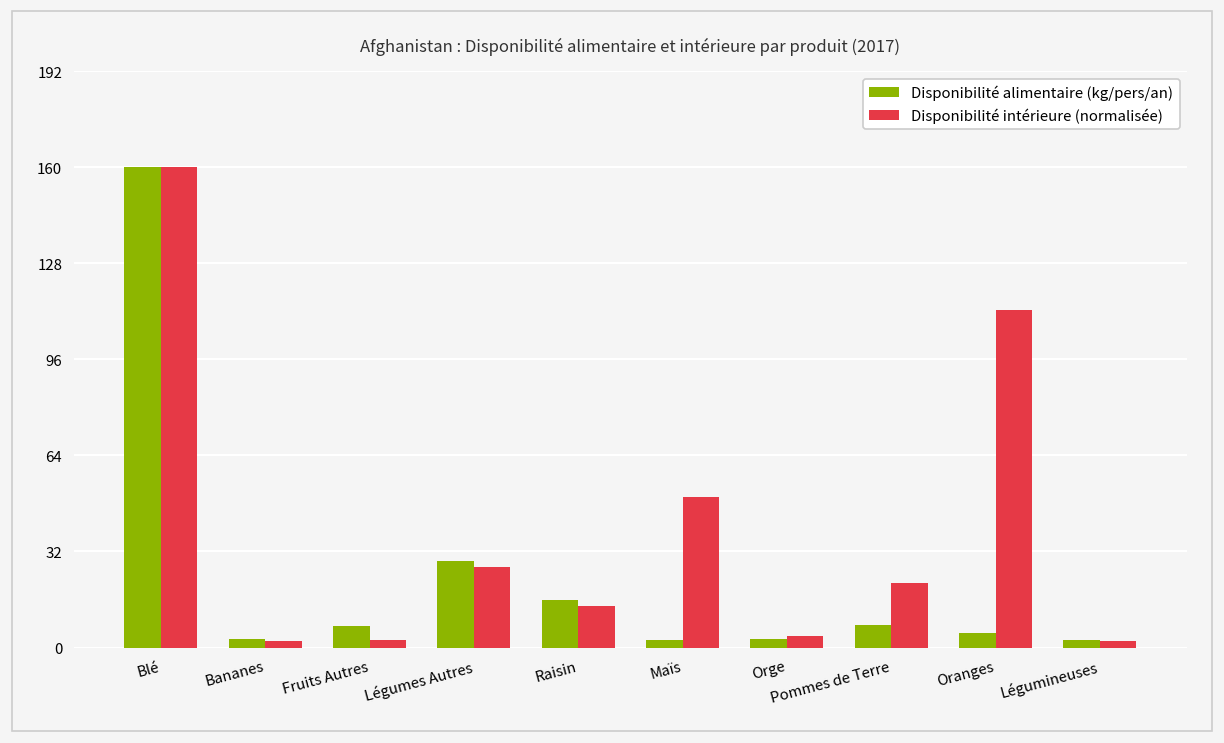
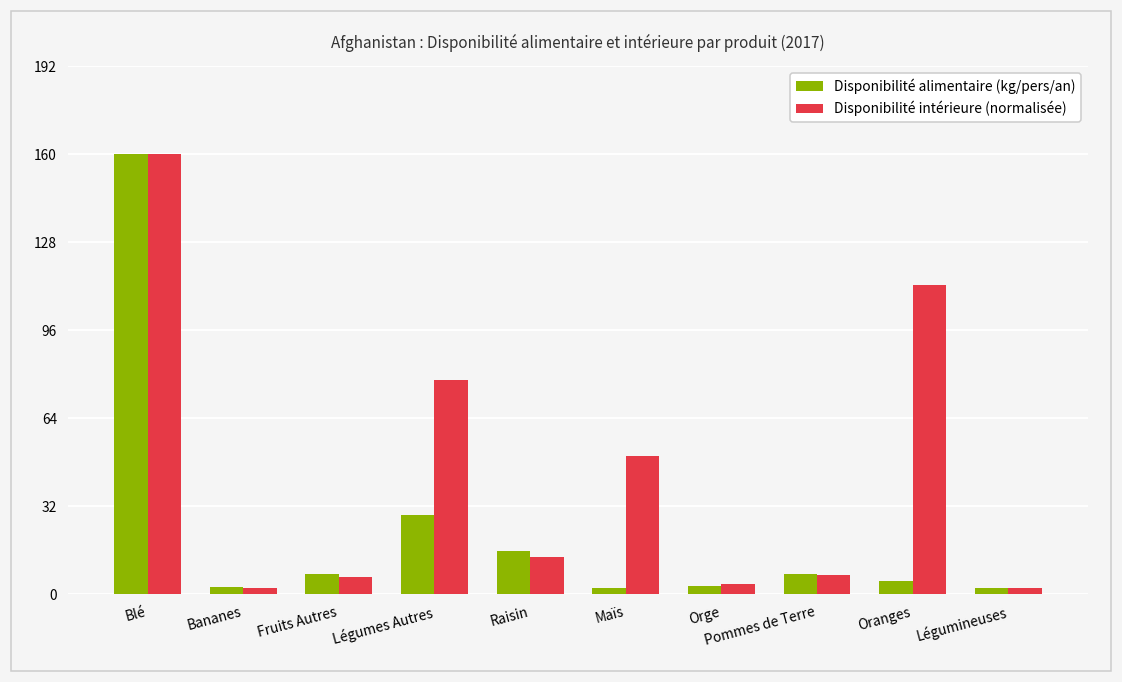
Disponibilité intérieure (normalisée), Fruits Autres: 3 -> 6
Disponibilité intérieure (normalisée), Légumes Autres: 27 -> 78
Disponibilité intérieure (normalisée), Pommes de Terre: 22 -> 7
